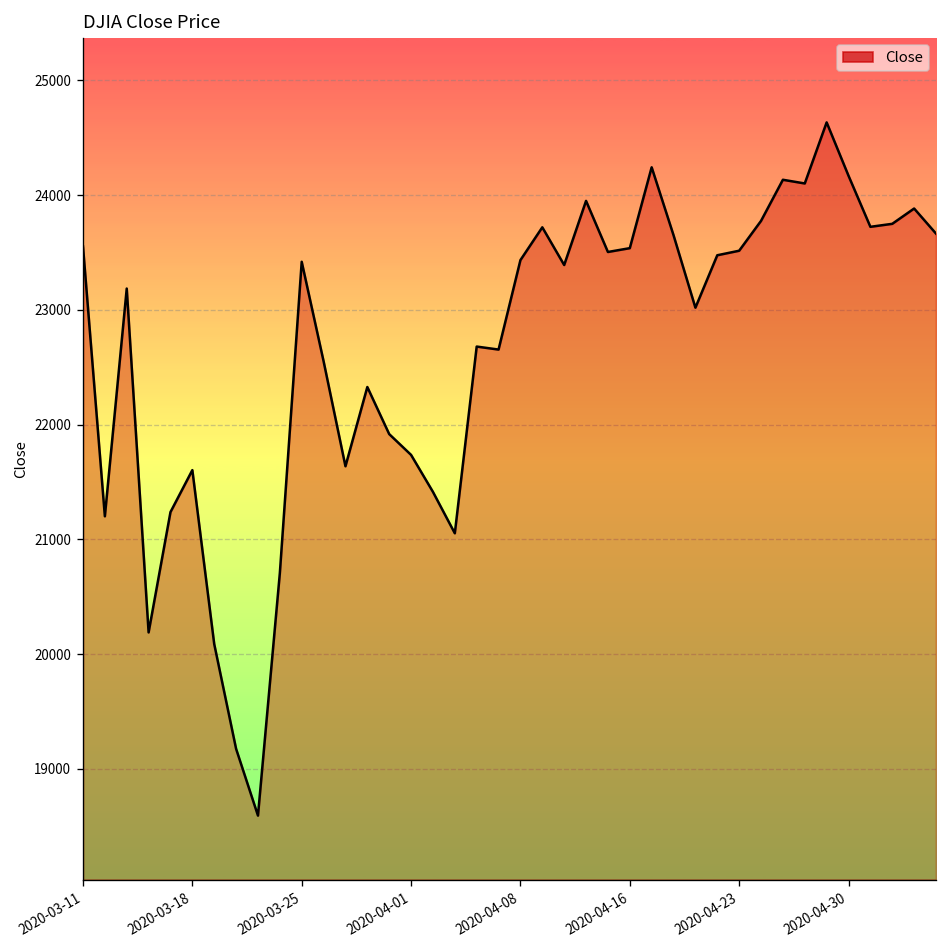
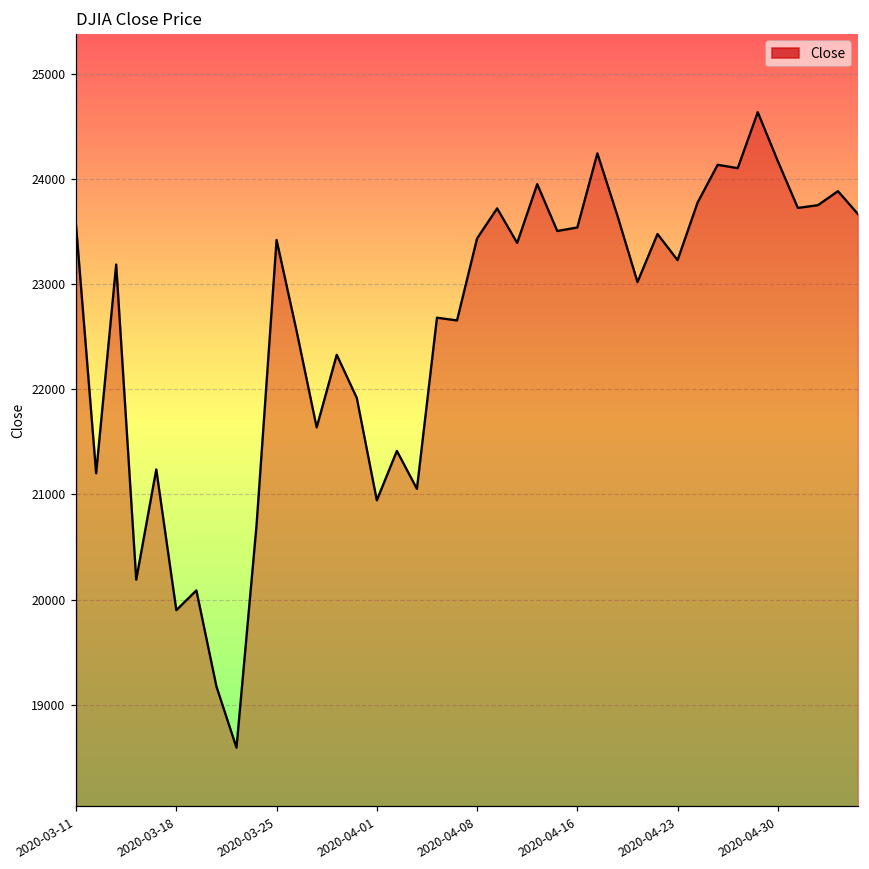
2020-03-18: 21600 -> 19900
2020-04-01: 21700 -> 20900
2020-04-23: 23500 -> 23200
